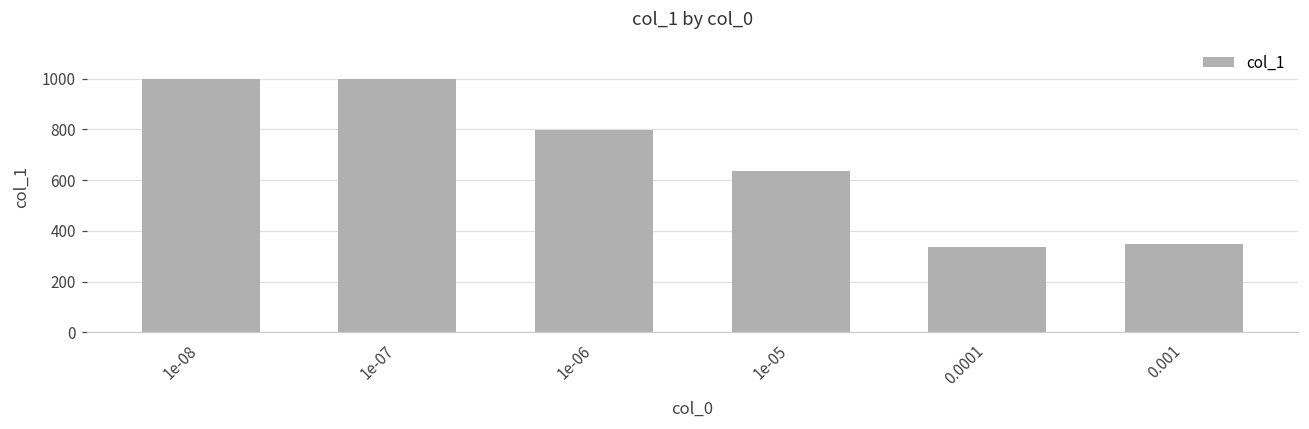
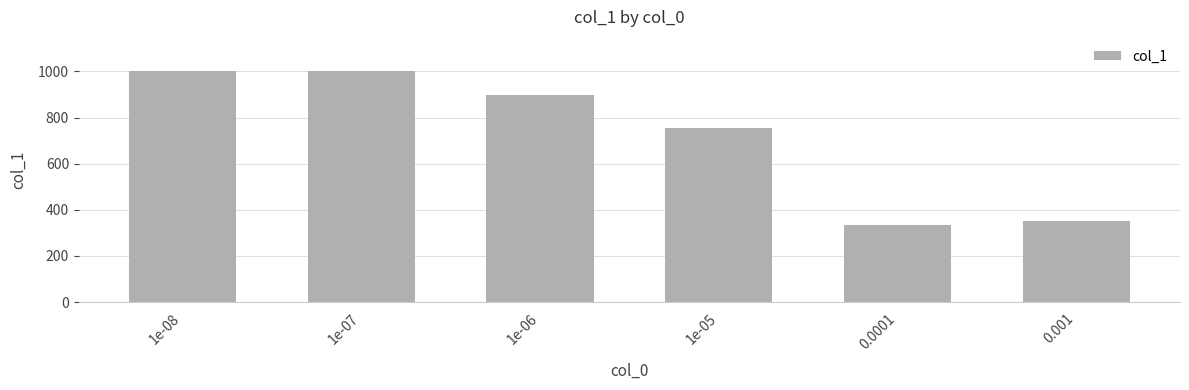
1e-06: 800 -> 900
1e-05: 630 -> 760
